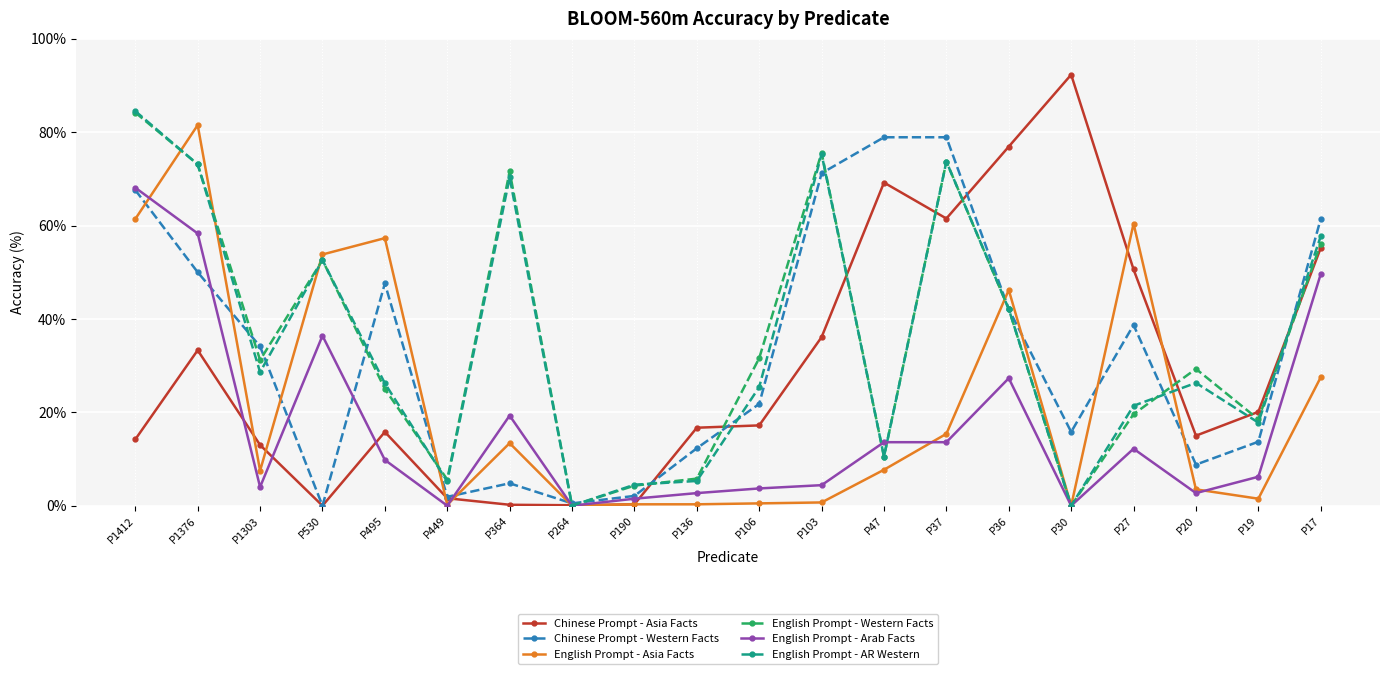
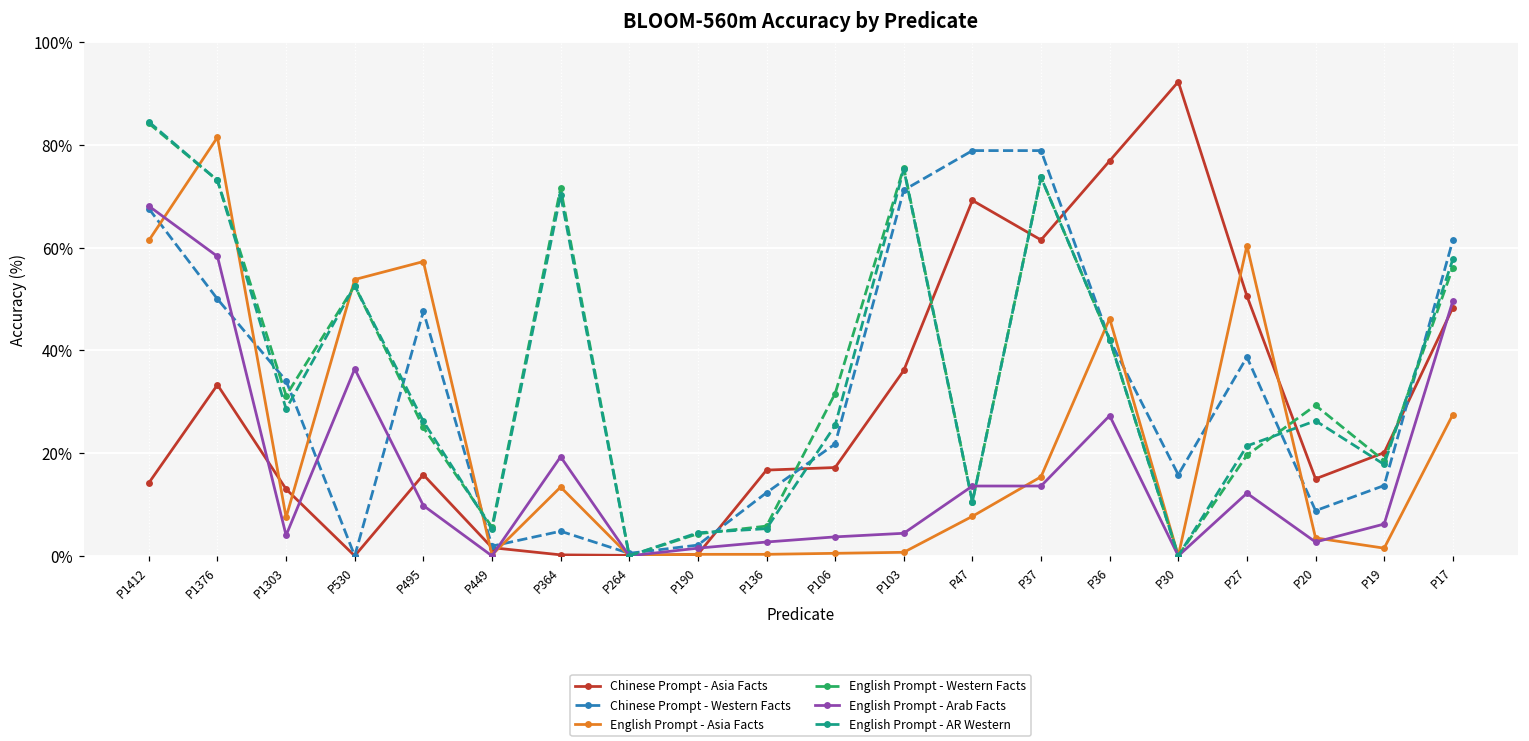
Chinese Prompt - Asia Facts, P17: 55% -> 48%
